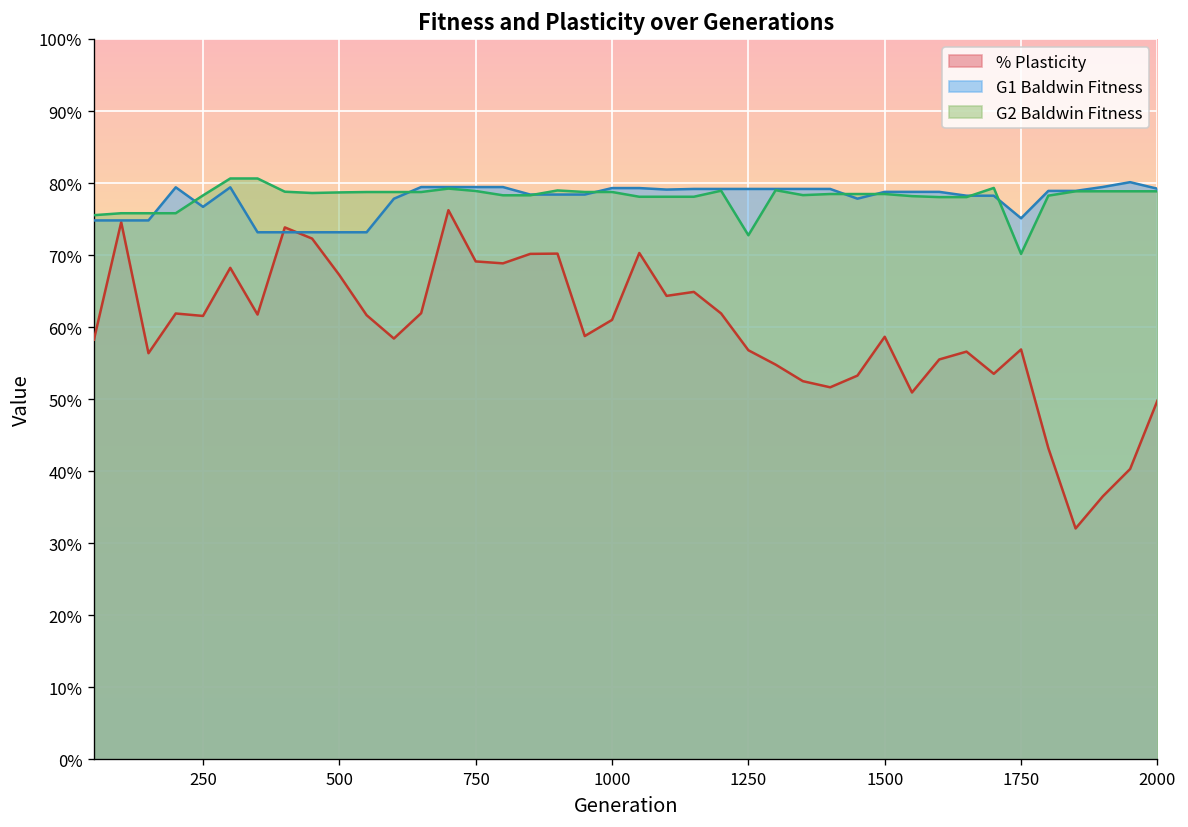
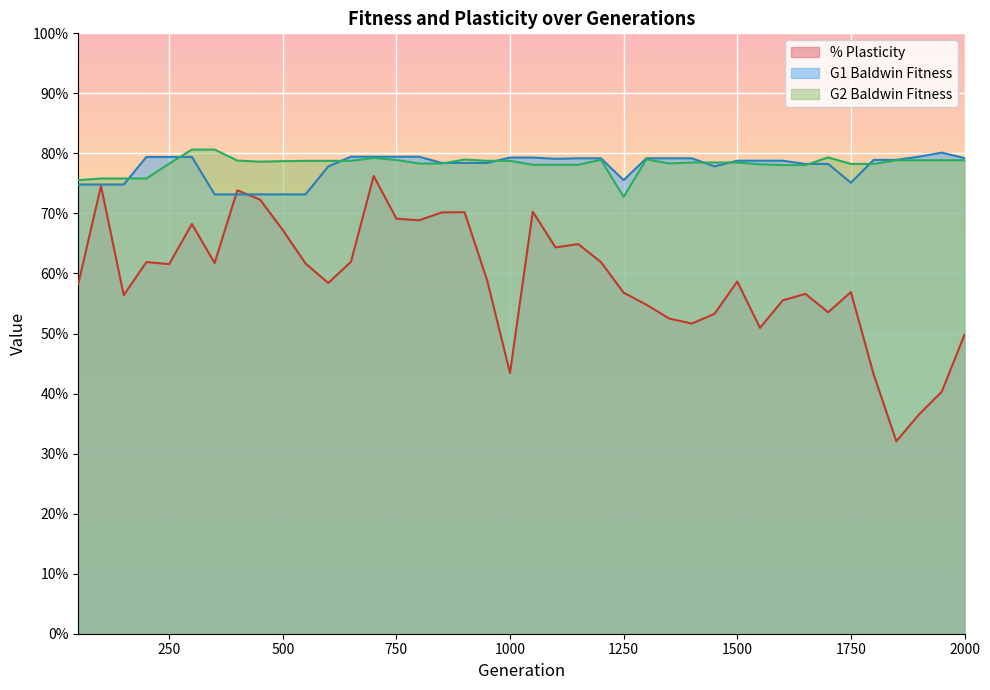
G1 Baldwin Fitness, 250: 77% -> 79%
% Plasticity, 1000: 61% -> 43%
G1 Baldwin Fitness, 1250: 79% -> 76%
G2 Baldwin Fitness, 1750: 70% -> 78%
